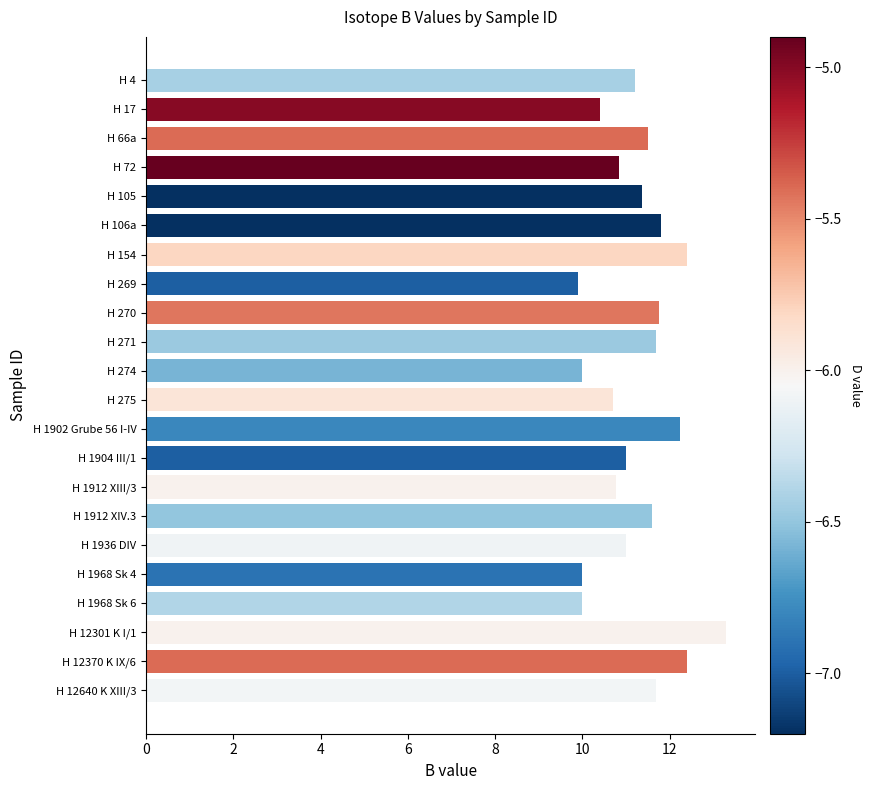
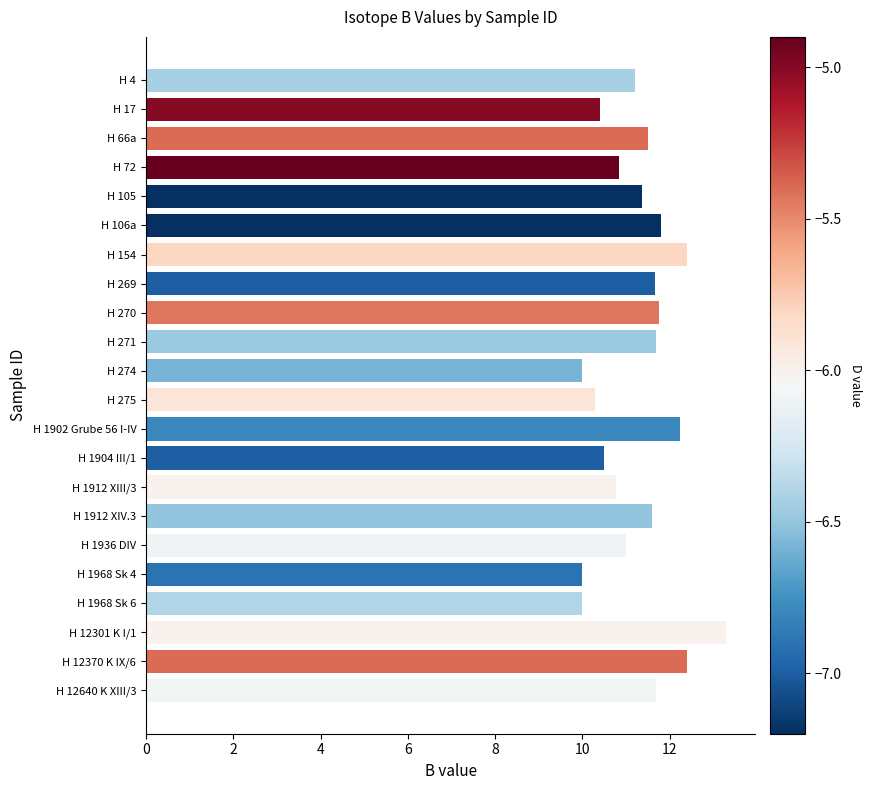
H 269: 9.9 -> 11.7
H 275: 10.7 -> 10.3
H 1904 III/1: 11.0 -> 10.5
